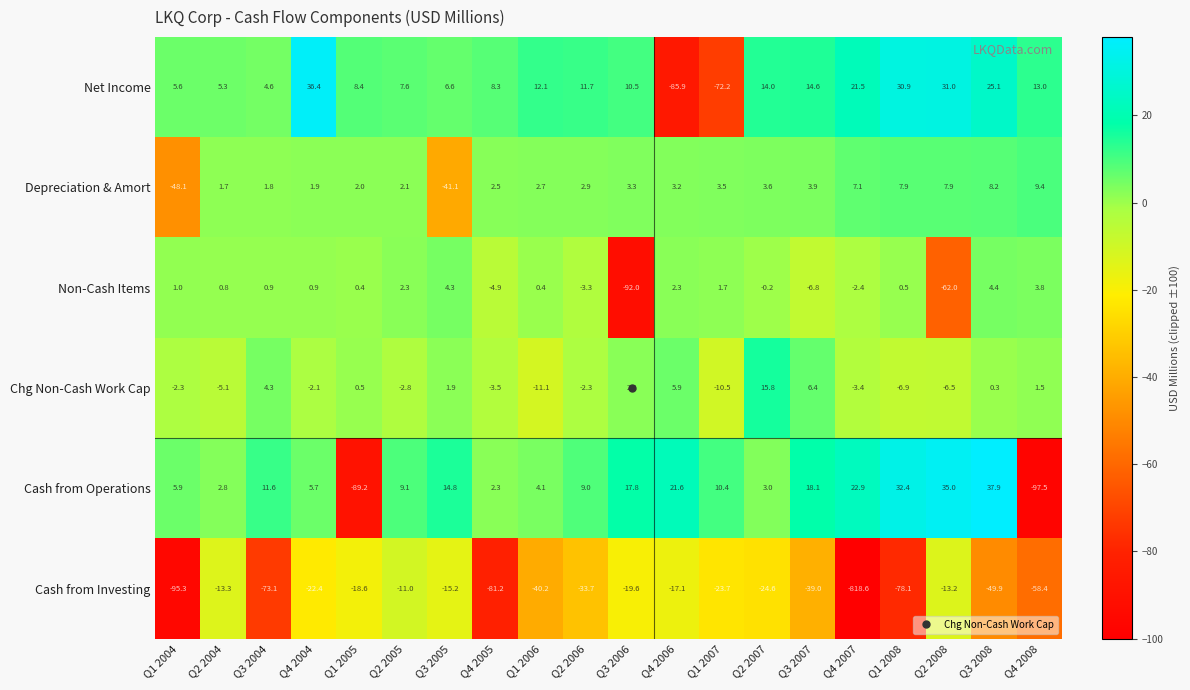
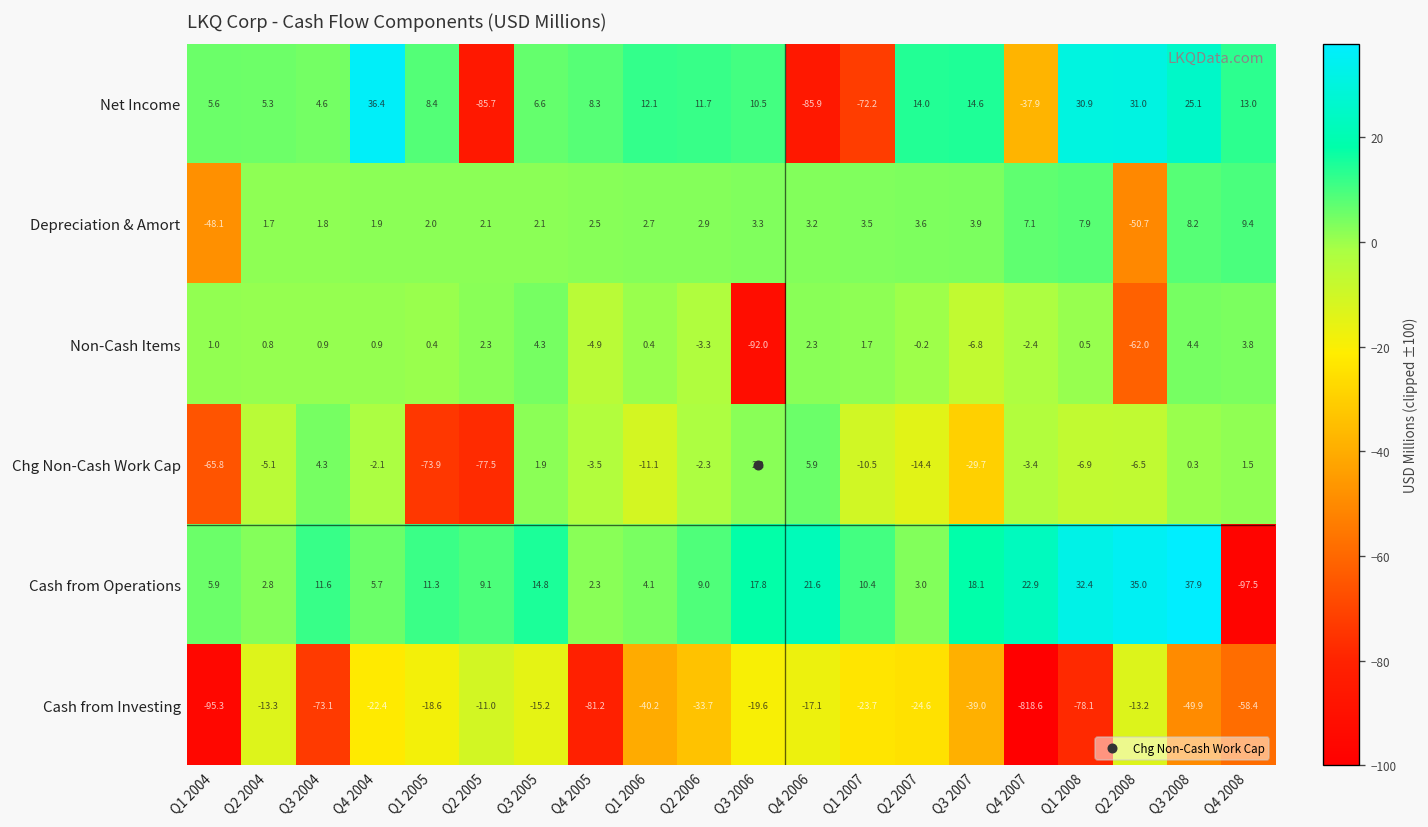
Net Income, Q2 2005: 7.6 -> -85.7
Net Income, Q4 2007: 21.5 -> -37.9
Depreciation & Amort, Q3 2005: -41.1 -> 2.1
Depreciation & Amort, Q2 2008: 7.9 -> -50.7
Chg Non-Cash Work Cap, Q1 2004: -2.3 -> -65.8
Chg Non-Cash Work Cap, Q1 2005: 0.5 -> -73.9
Chg Non-Cash Work Cap, Q2 2005: -2.8 -> -77.5
Chg Non-Cash Work Cap, Q2 2007: 15.8 -> -14.4
Chg Non-Cash Work Cap, Q3 2007: 6.4 -> -29.7
Cash from Operations, Q1 2005: -89.2 -> 11.3
